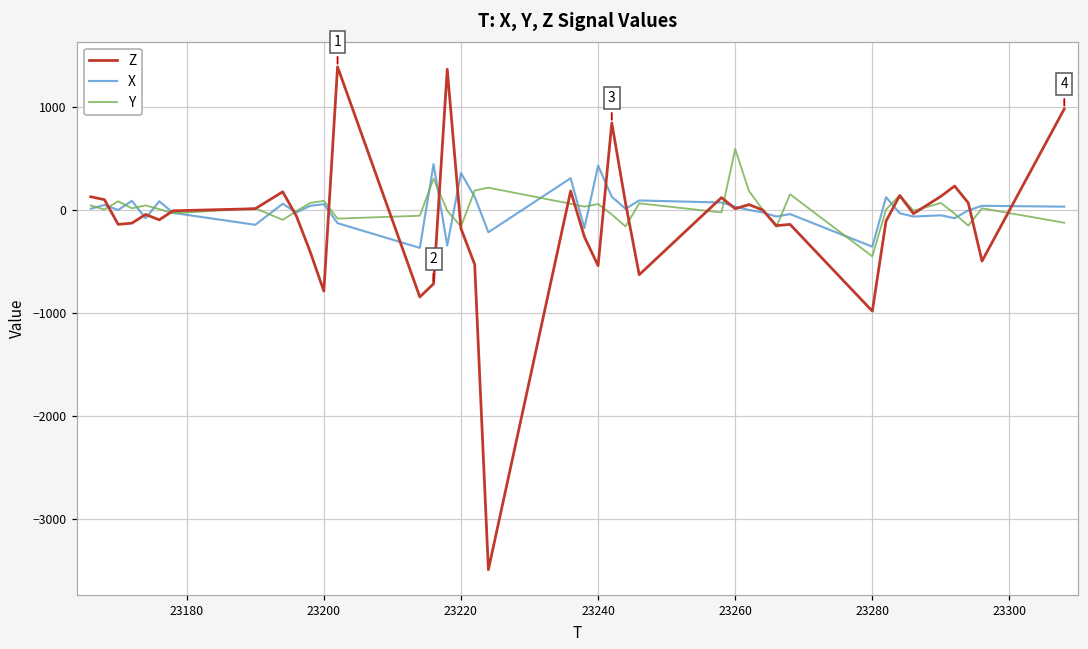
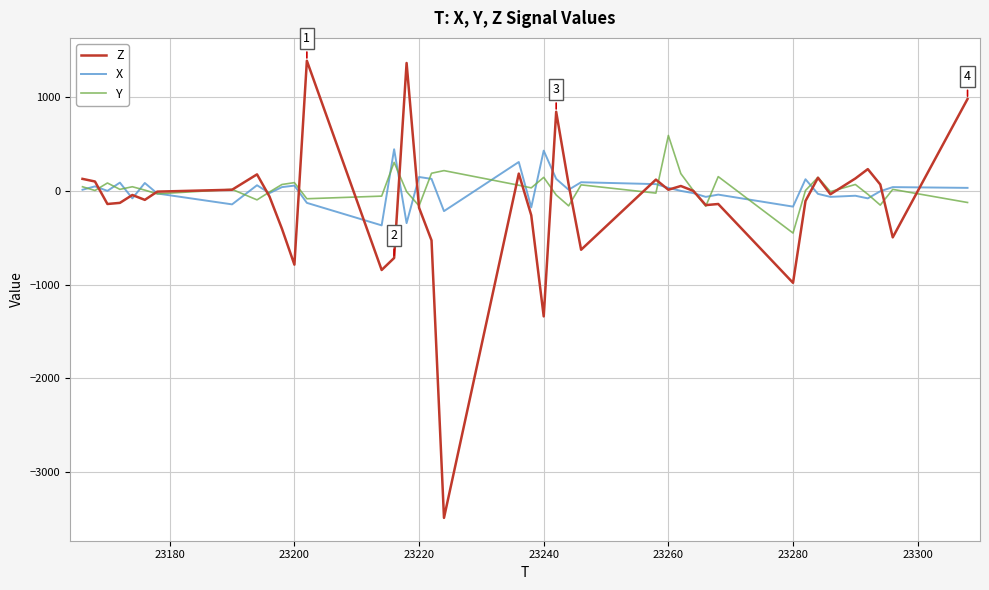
X, 23220: 400 -> 100
Z, 23240: -500 -> -1300
Y, 23240: 60 -> 140
X, 23280: -400 -> -200
